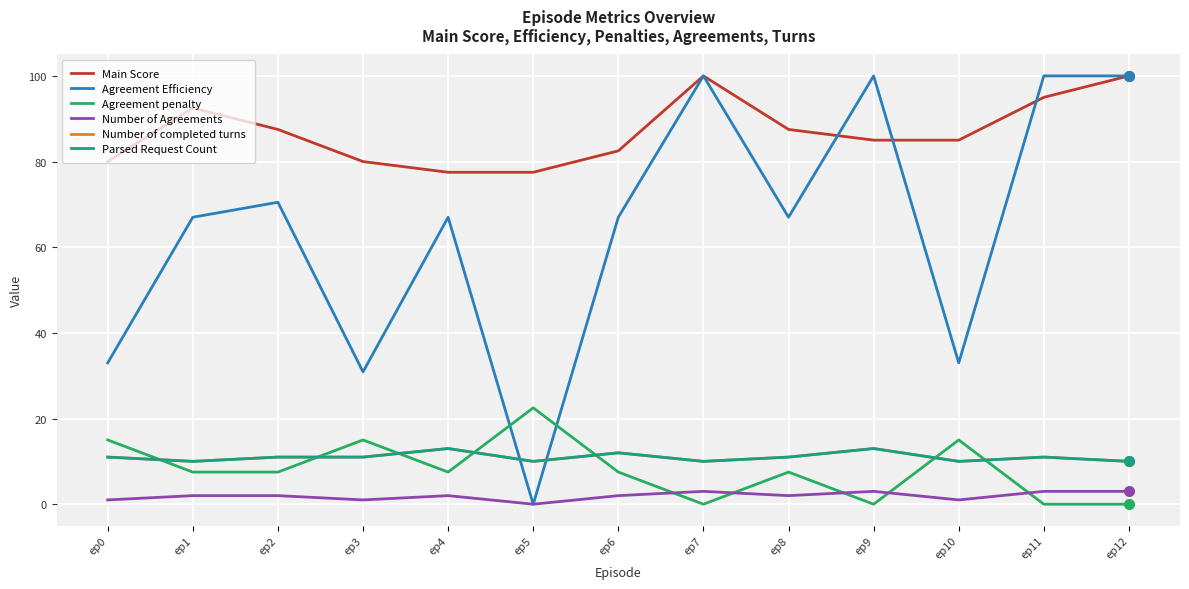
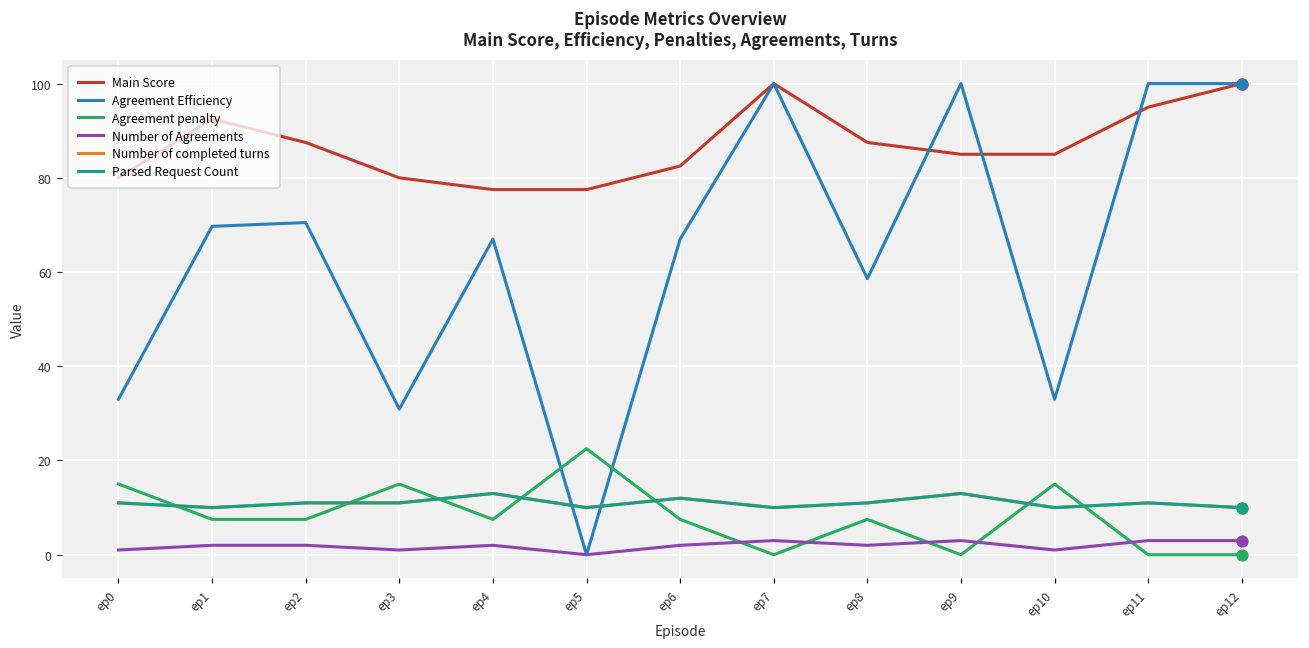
Agreement Efficiency, ep1: 67 -> 70
Agreement Efficiency, ep8: 67 -> 59
